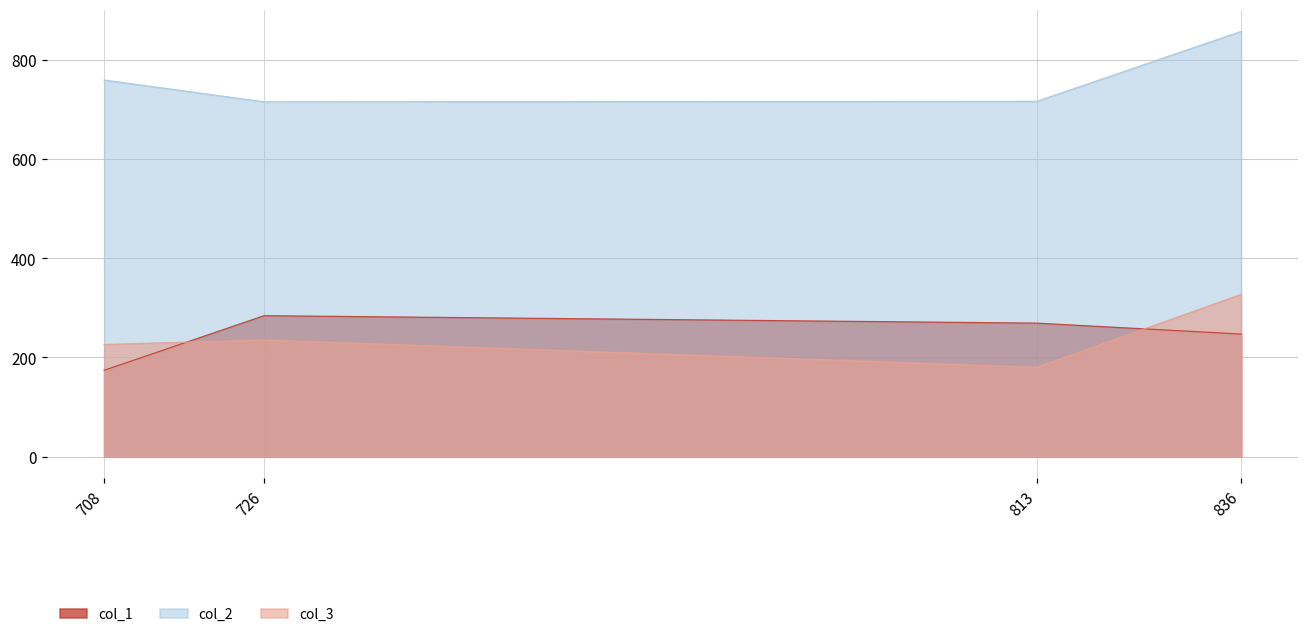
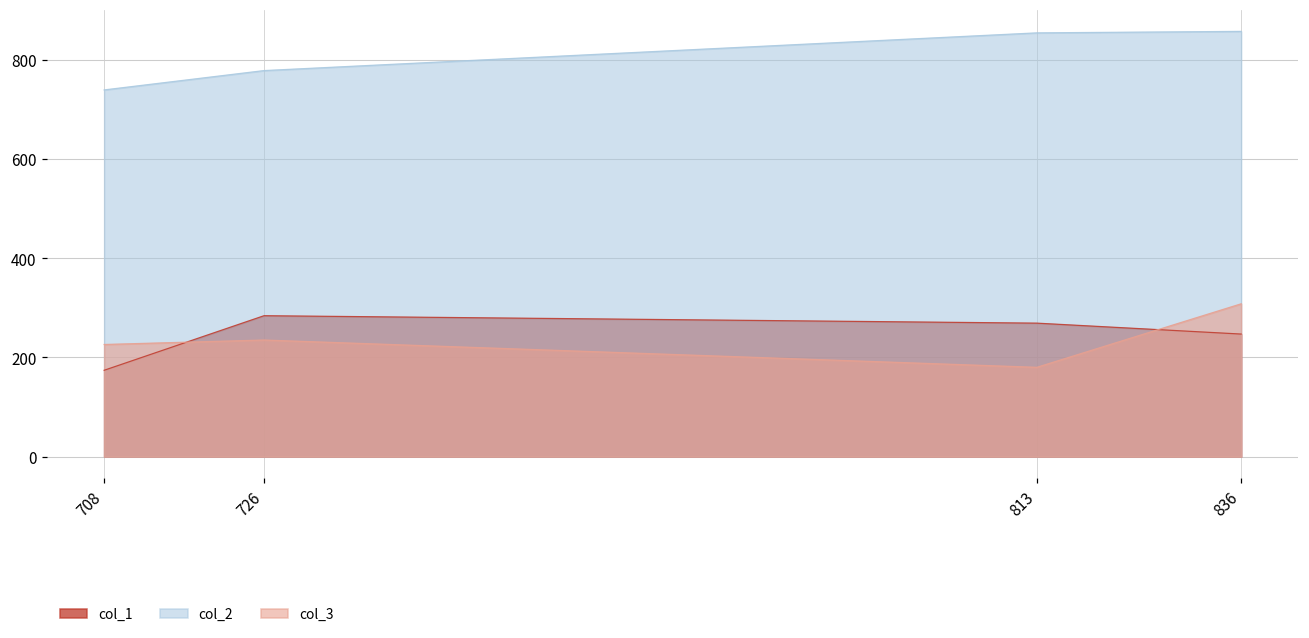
col_2, 708: 760 -> 740
col_2, 726: 720 -> 780
col_2, 813: 720 -> 850
col_3, 836: 330 -> 310
